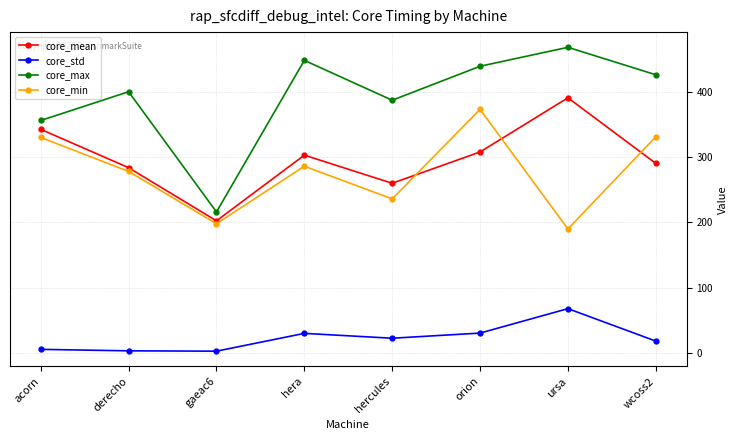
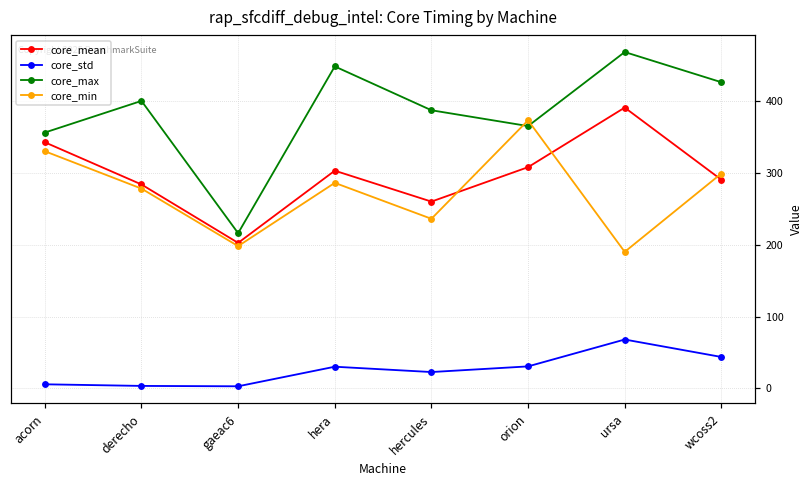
core_max, orion: 440 -> 370
core_std, wcoss2: 20 -> 40
core_min, wcoss2: 330 -> 300
